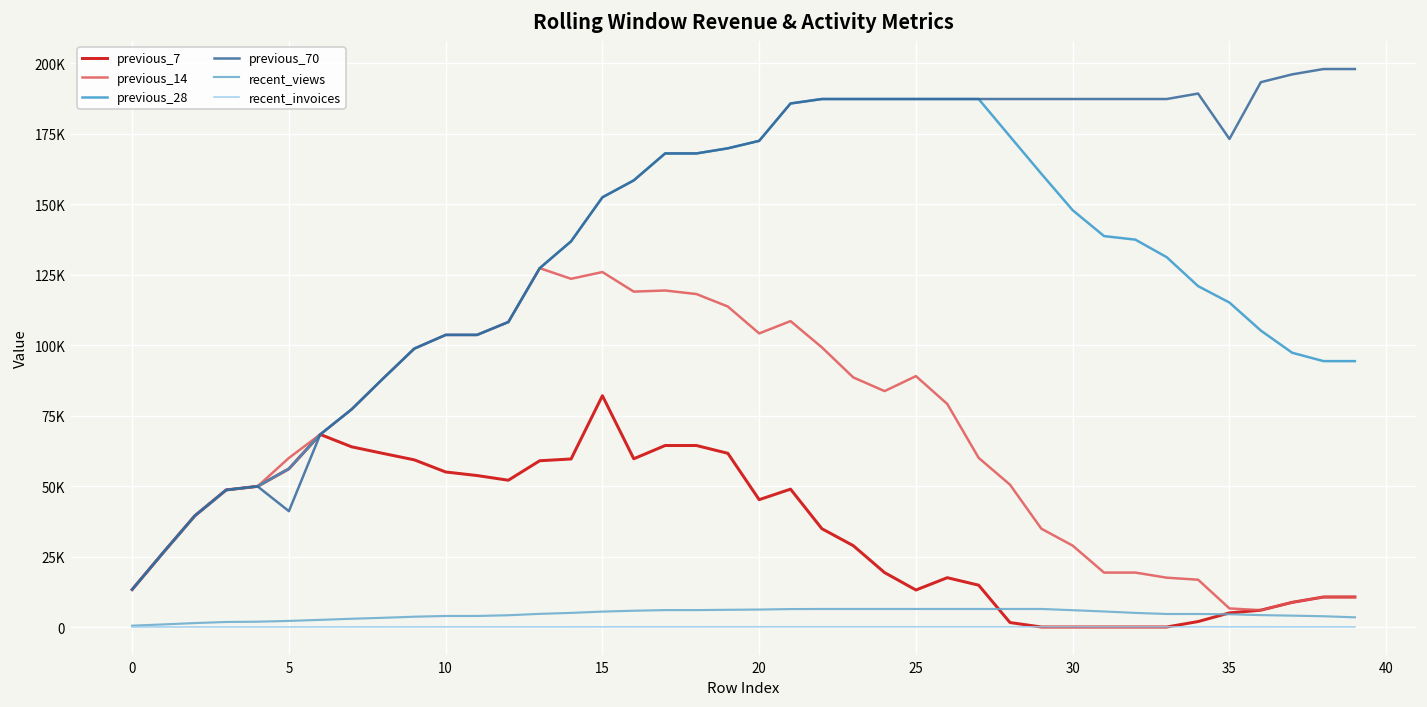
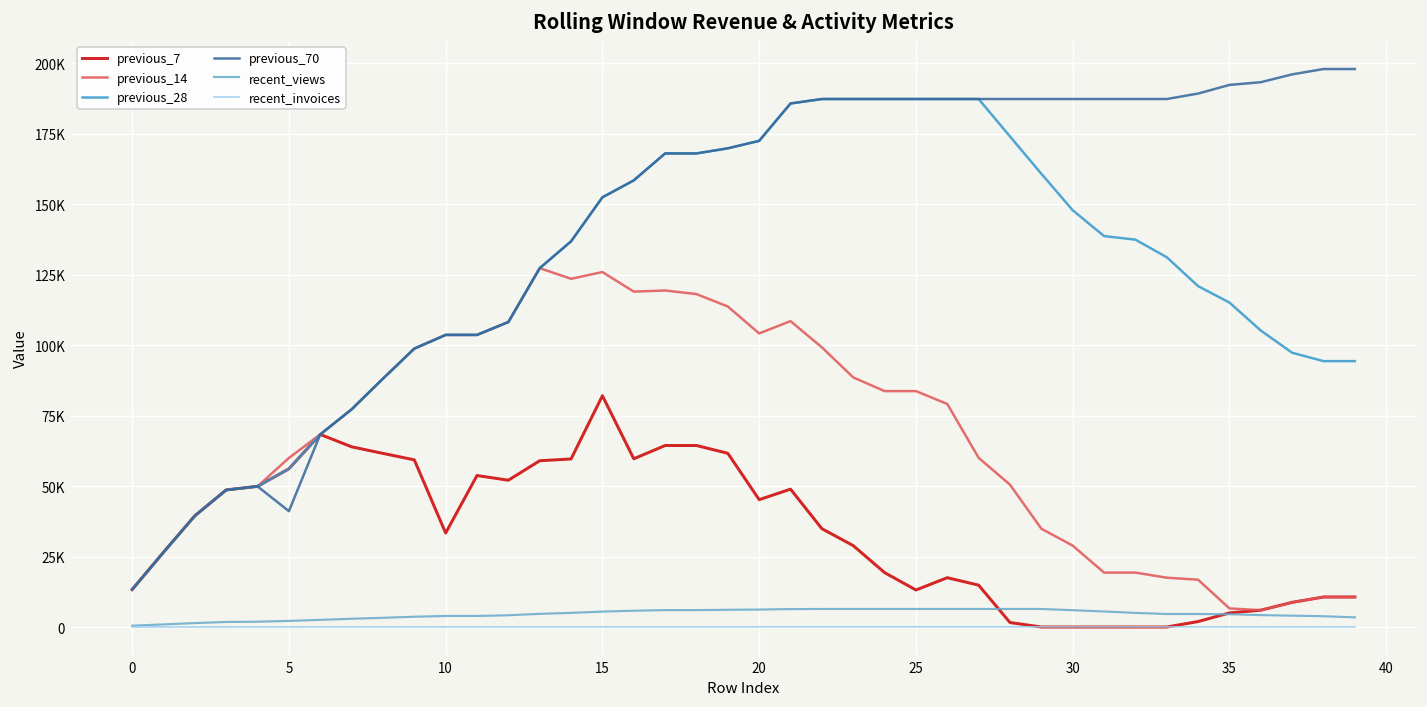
previous_7, 10: 55000 -> 33000
previous_14, 25: 89000 -> 84000
previous_70, 35: 173000 -> 192000
